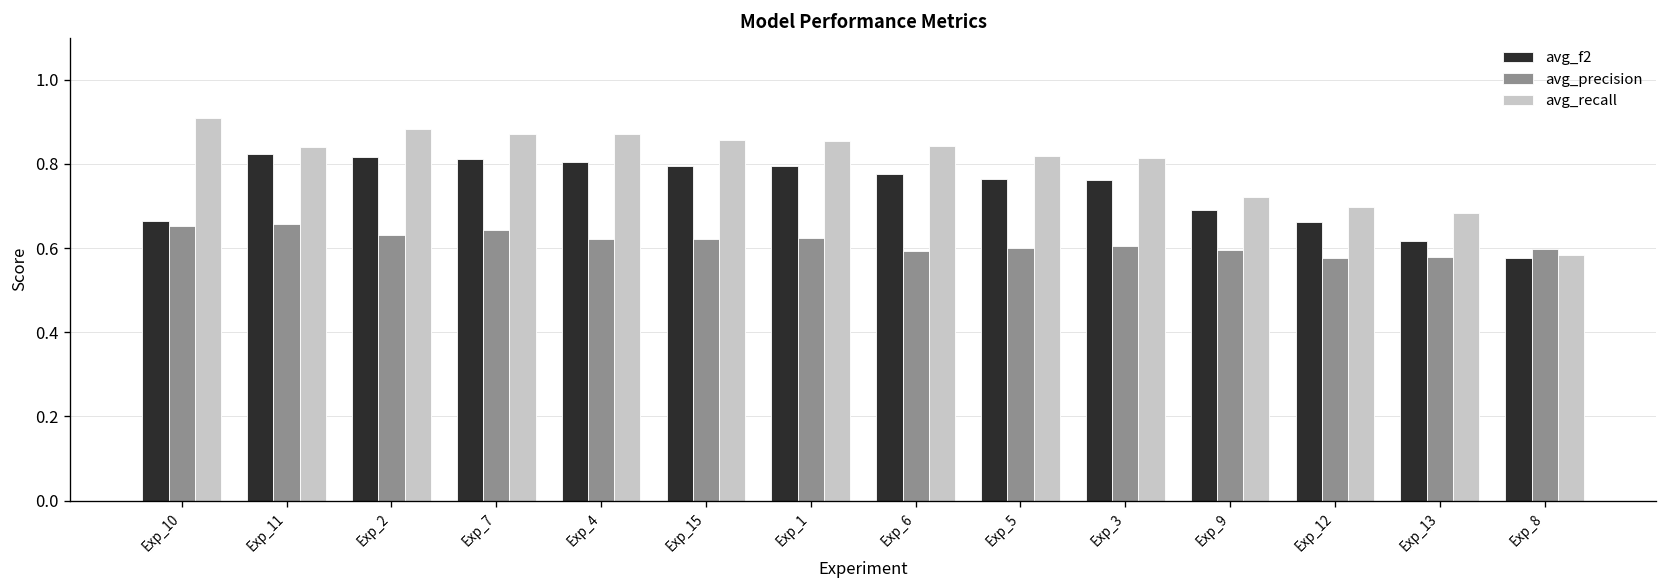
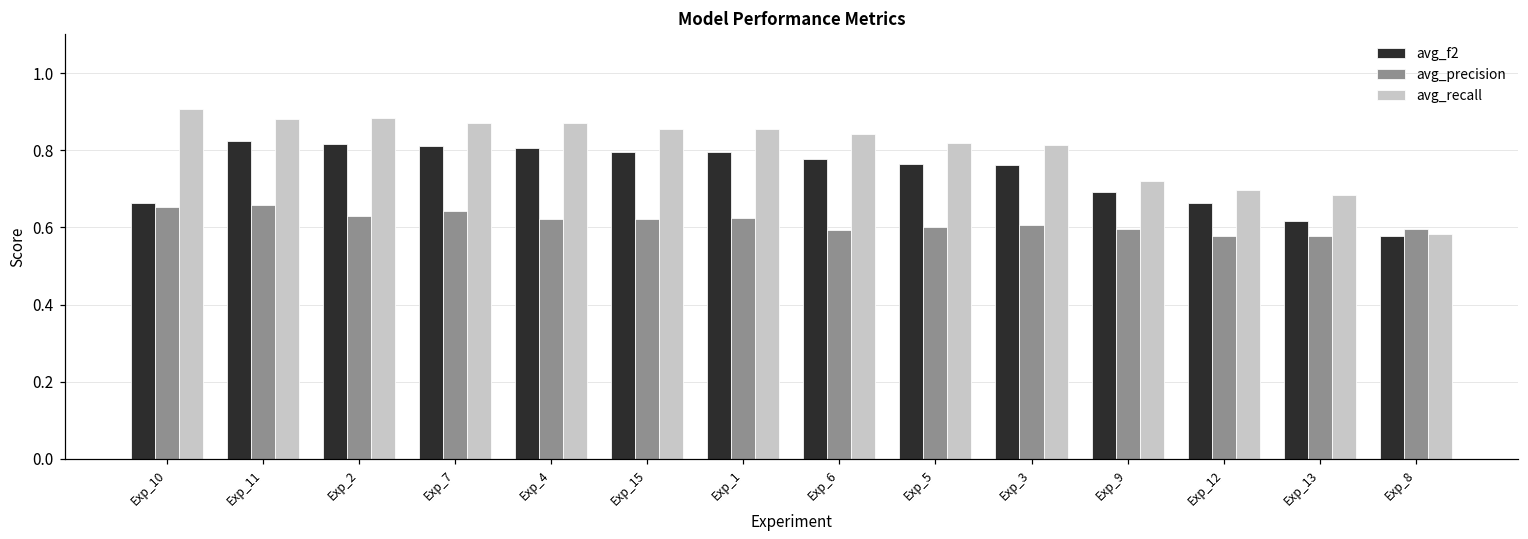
avg_recall, Exp_11: 0.84 -> 0.88
